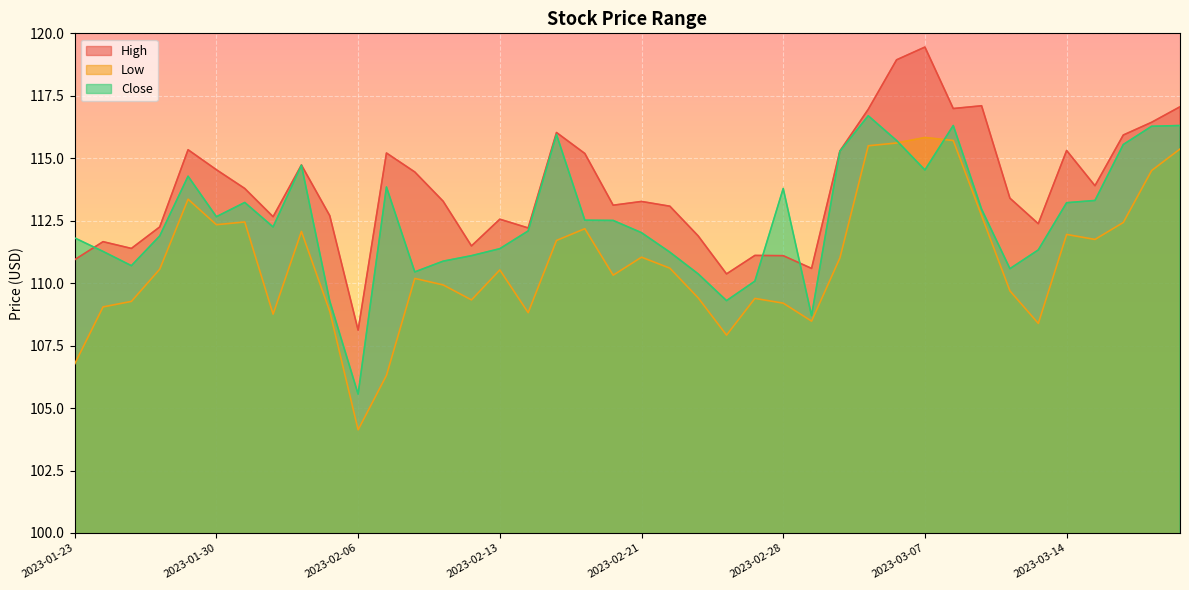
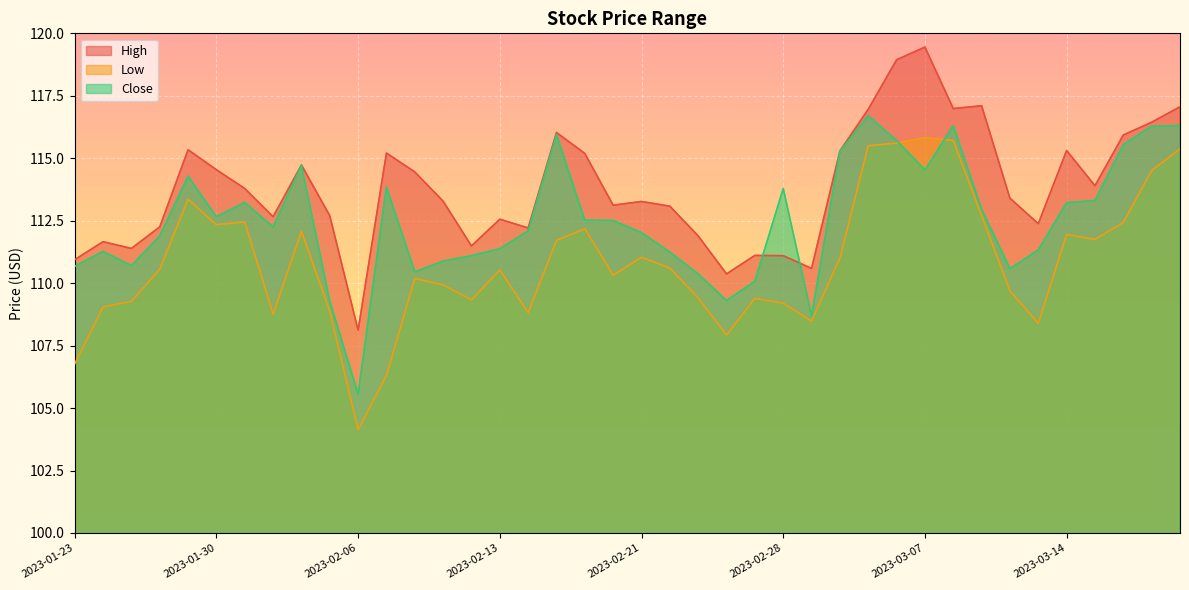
Close, 2023-01-23: 111.8 -> 110.7
